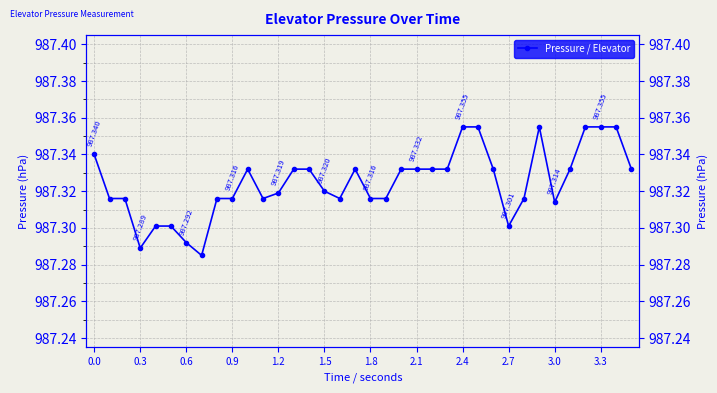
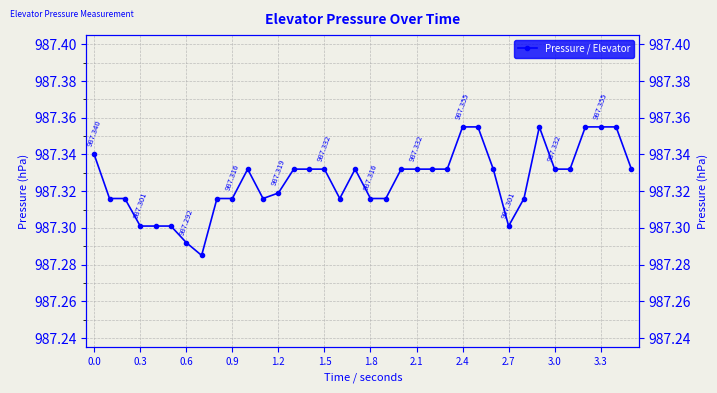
0.3: 987.289 -> 987.301
1.5: 987.320 -> 987.332
3.0: 987.314 -> 987.332
